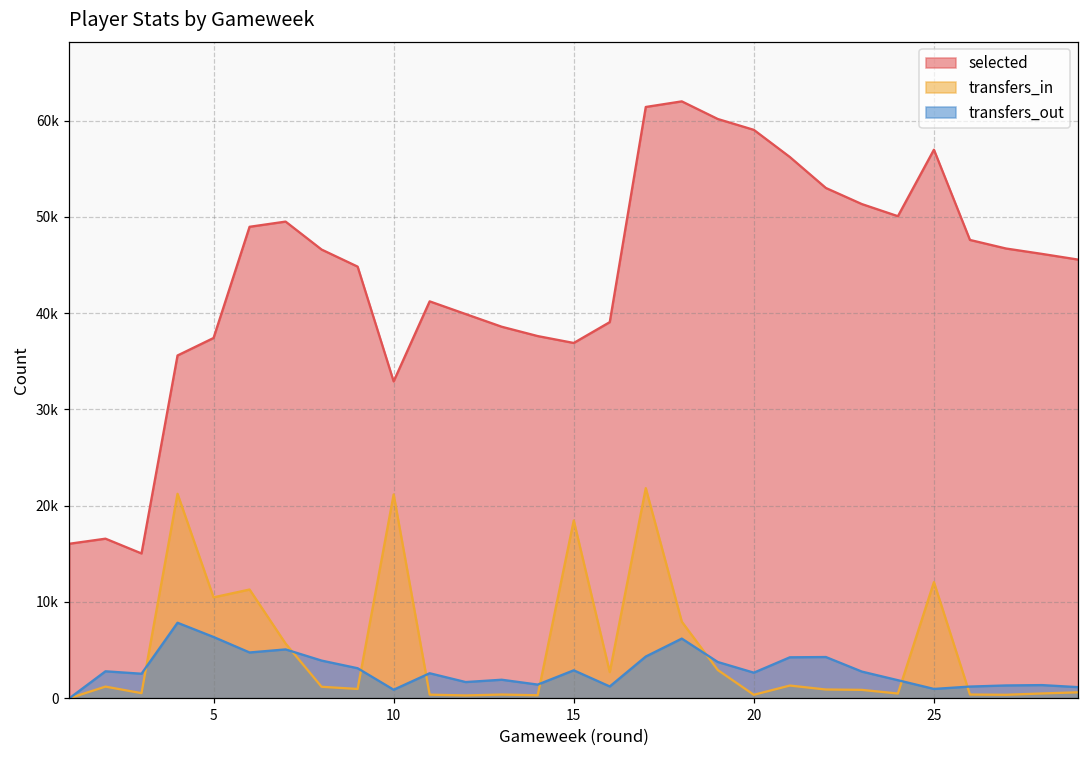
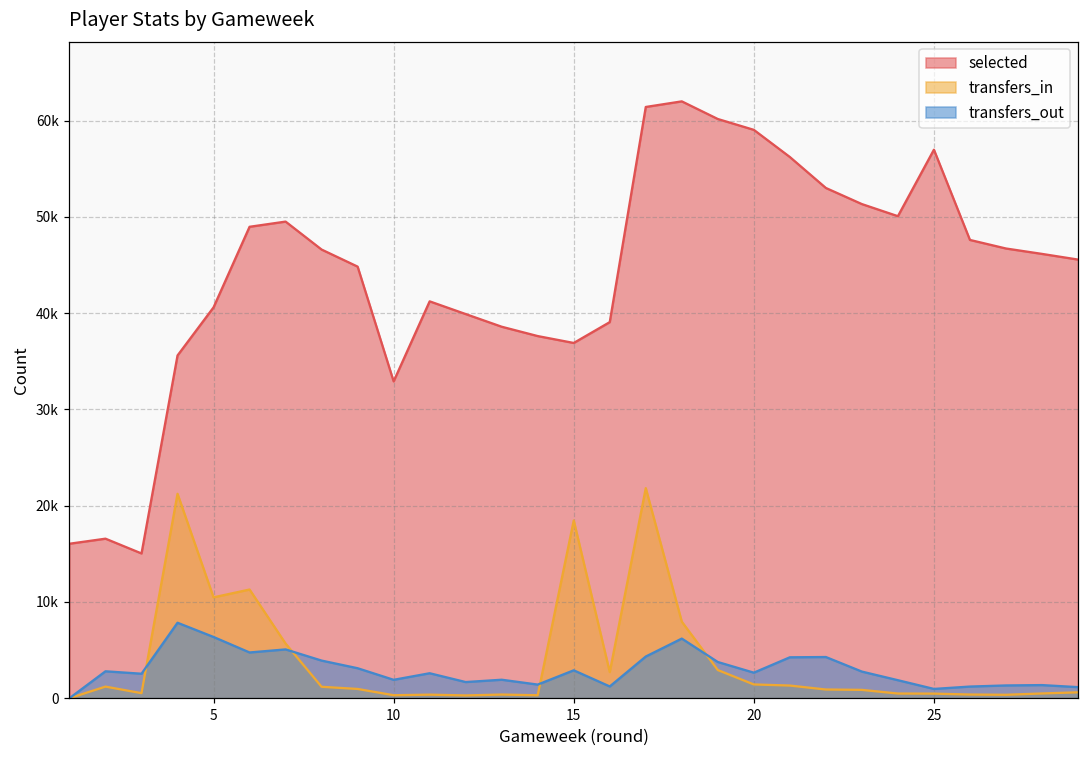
selected, 5: 37000 -> 41000
transfers_in, 10: 21000 -> 0
transfers_out, 10: 1000 -> 2000
transfers_in, 20: 0 -> 1000
transfers_in, 25: 12000 -> 0
